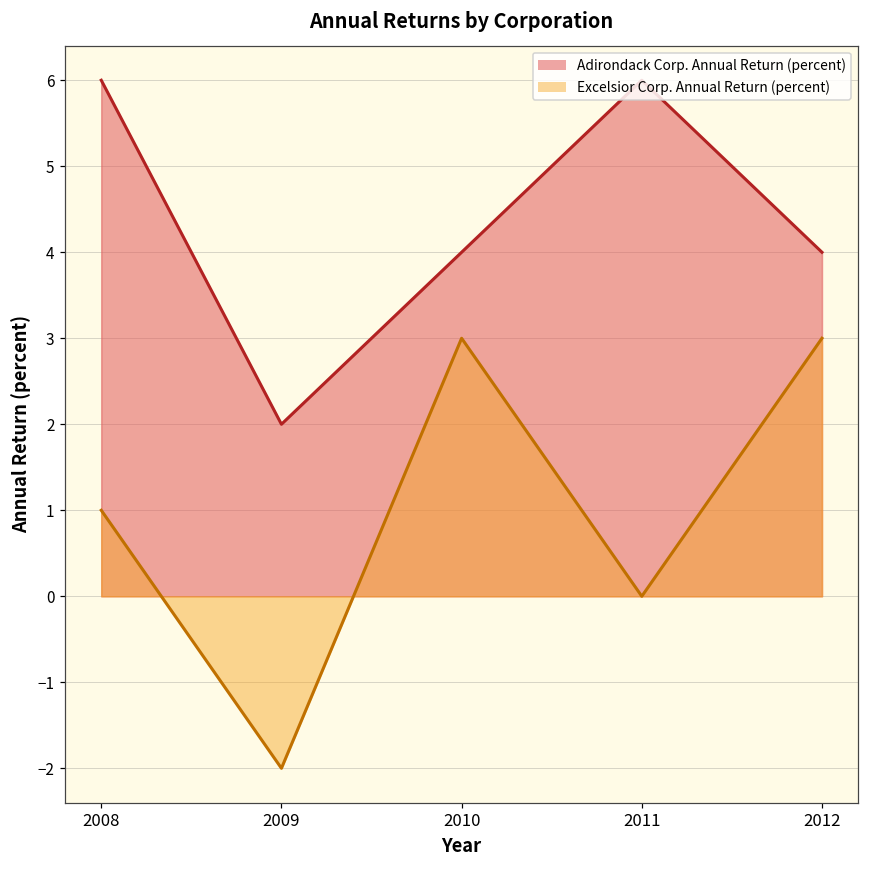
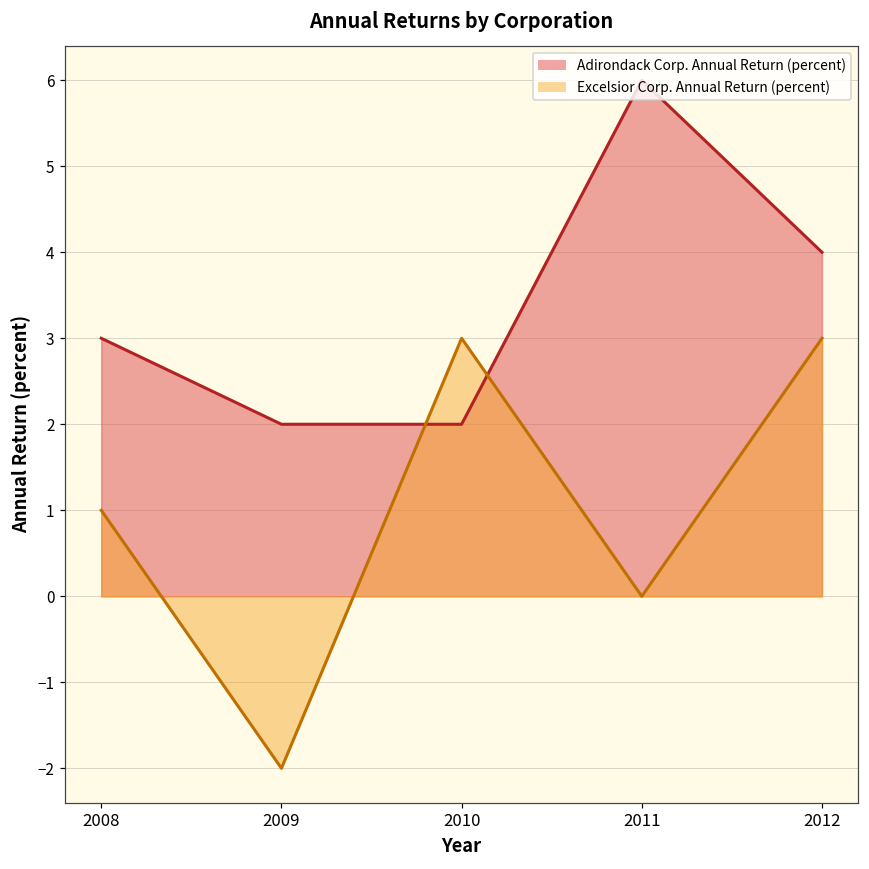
Adirondack Corp. Annual Return (percent), 2008: 6 -> 3
Adirondack Corp. Annual Return (percent), 2010: 4 -> 2
